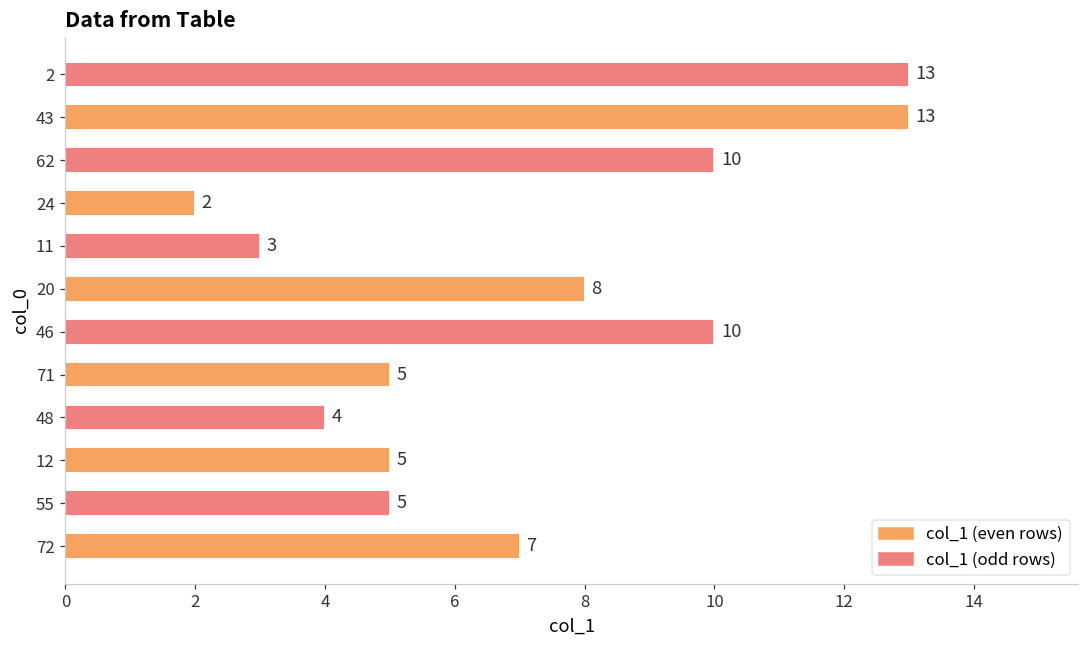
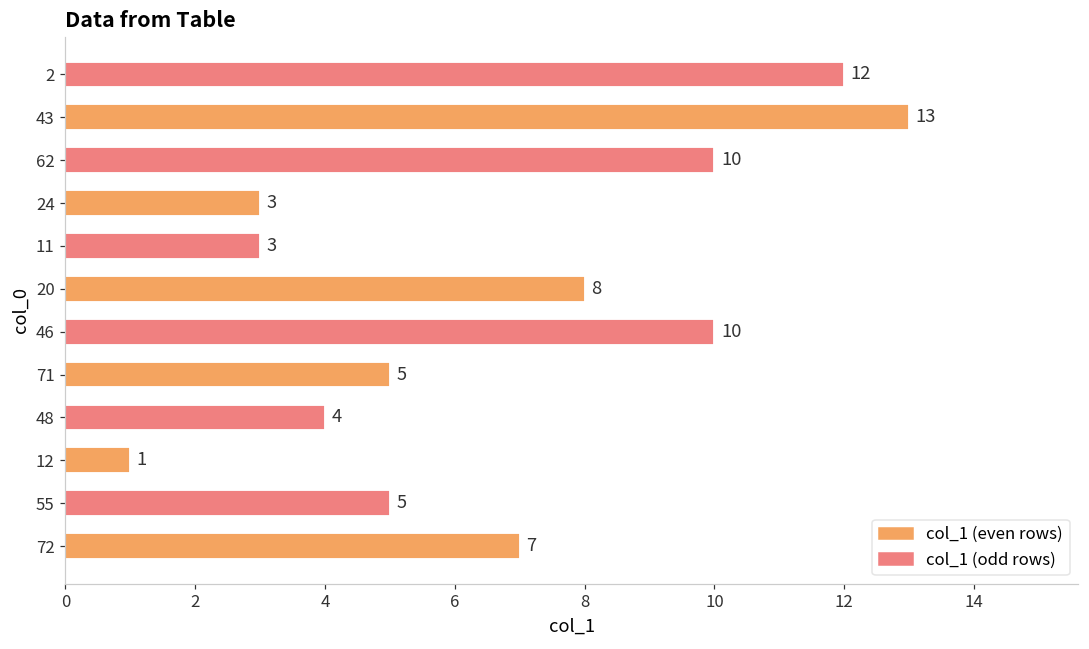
2: 13 -> 12
24: 2 -> 3
12: 5 -> 1
